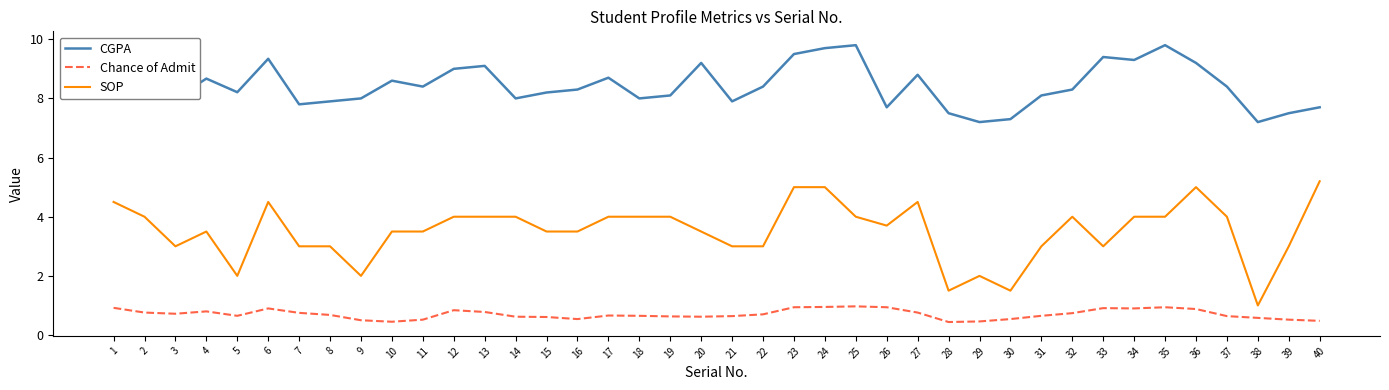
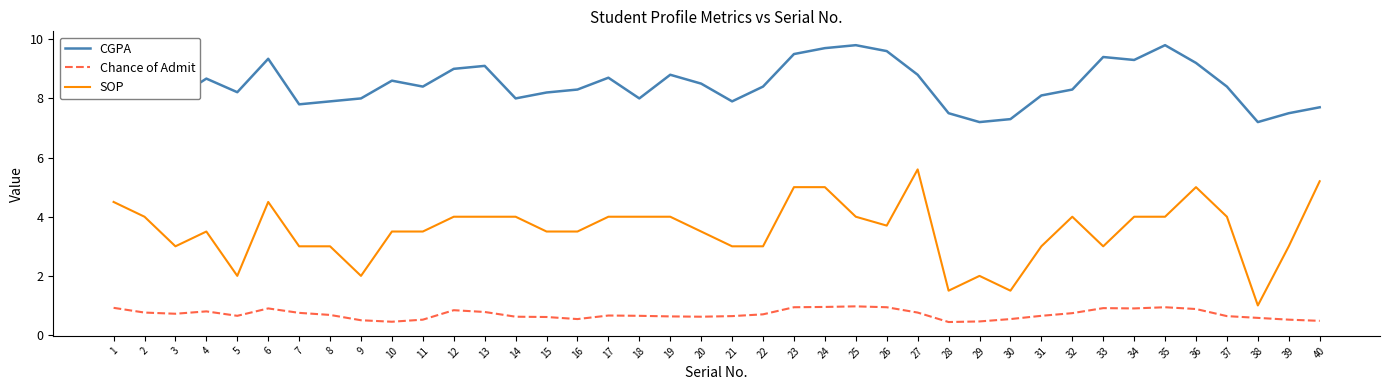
CGPA, 19: 8.1 -> 8.8
CGPA, 20: 9.2 -> 8.5
CGPA, 26: 7.7 -> 9.6
SOP, 27: 4.5 -> 5.6
